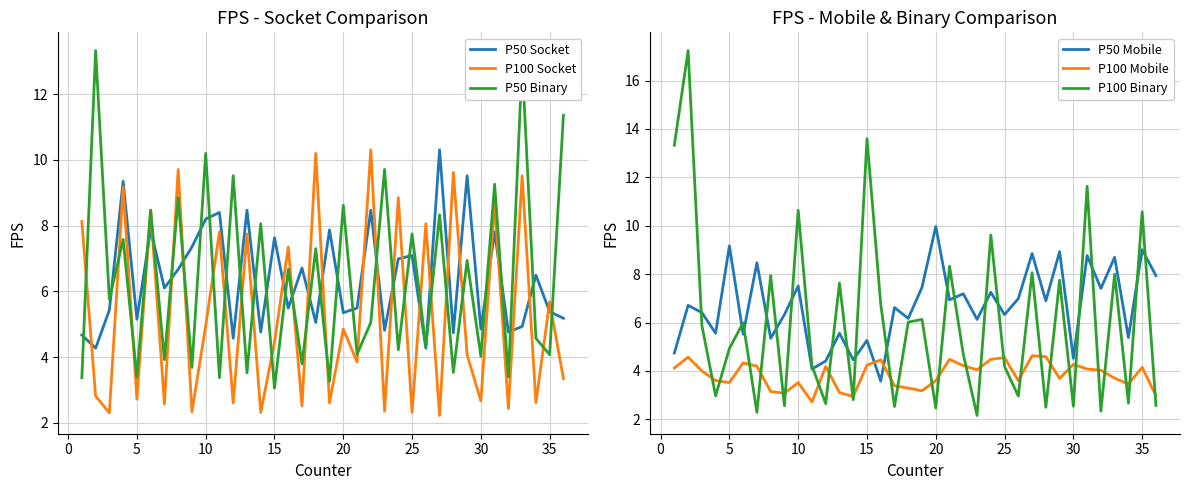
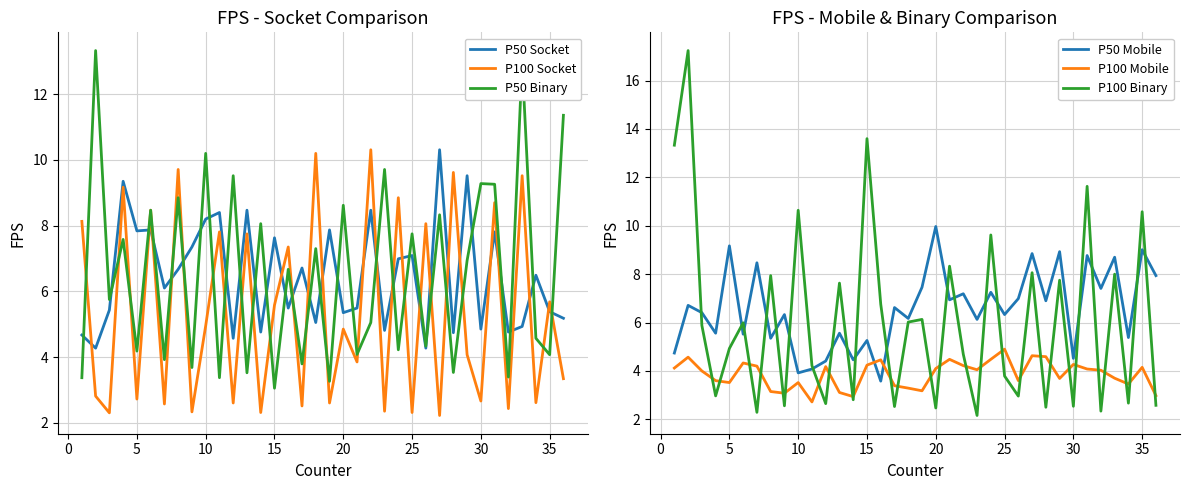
FPS - Socket Comparison, P50 Socket, 5: 5.2 -> 7.8
FPS - Socket Comparison, P50 Binary, 5: 3.4 -> 4.2
FPS - Socket Comparison, P100 Socket, 15: 4.4 -> 5.6
FPS - Socket Comparison, P50 Binary, 30: 4.0 -> 9.3
FPS - Mobile & Binary Comparison, P50 Mobile, 10: 7.5 -> 3.9
FPS - Mobile & Binary Comparison, P100 Mobile, 20: 3.6 -> 4.1
FPS - Mobile & Binary Comparison, P100 Mobile, 25: 4.6 -> 4.9
FPS - Mobile & Binary Comparison, P100 Binary, 25: 4.2 -> 3.8
